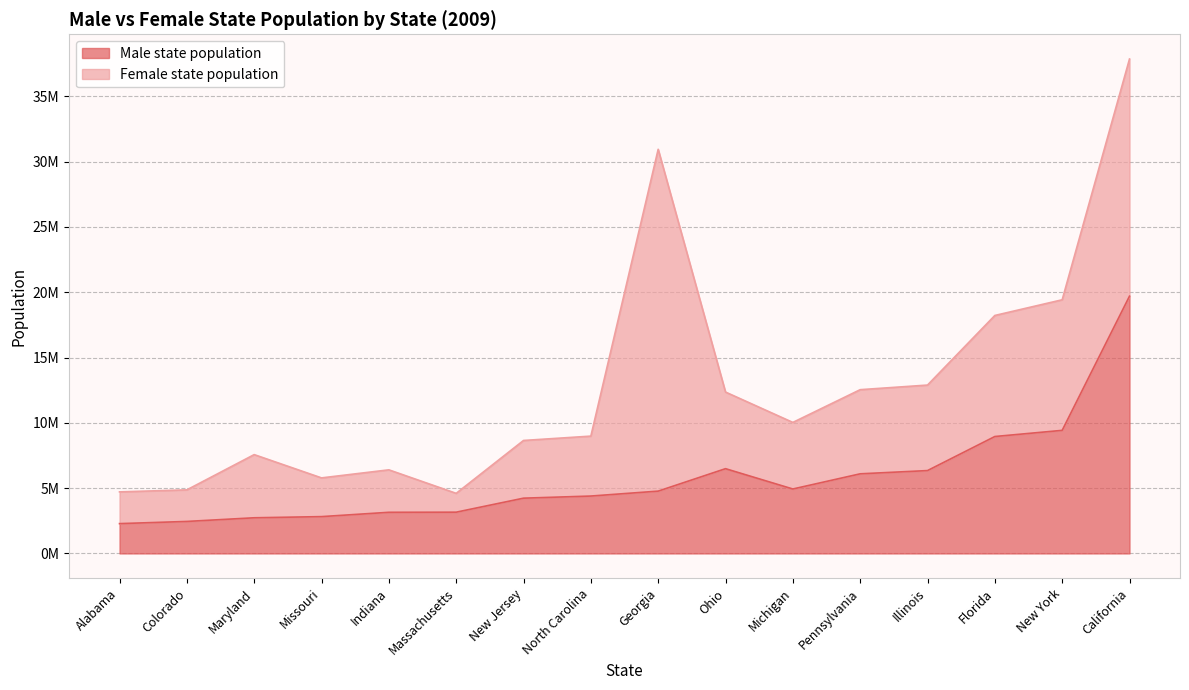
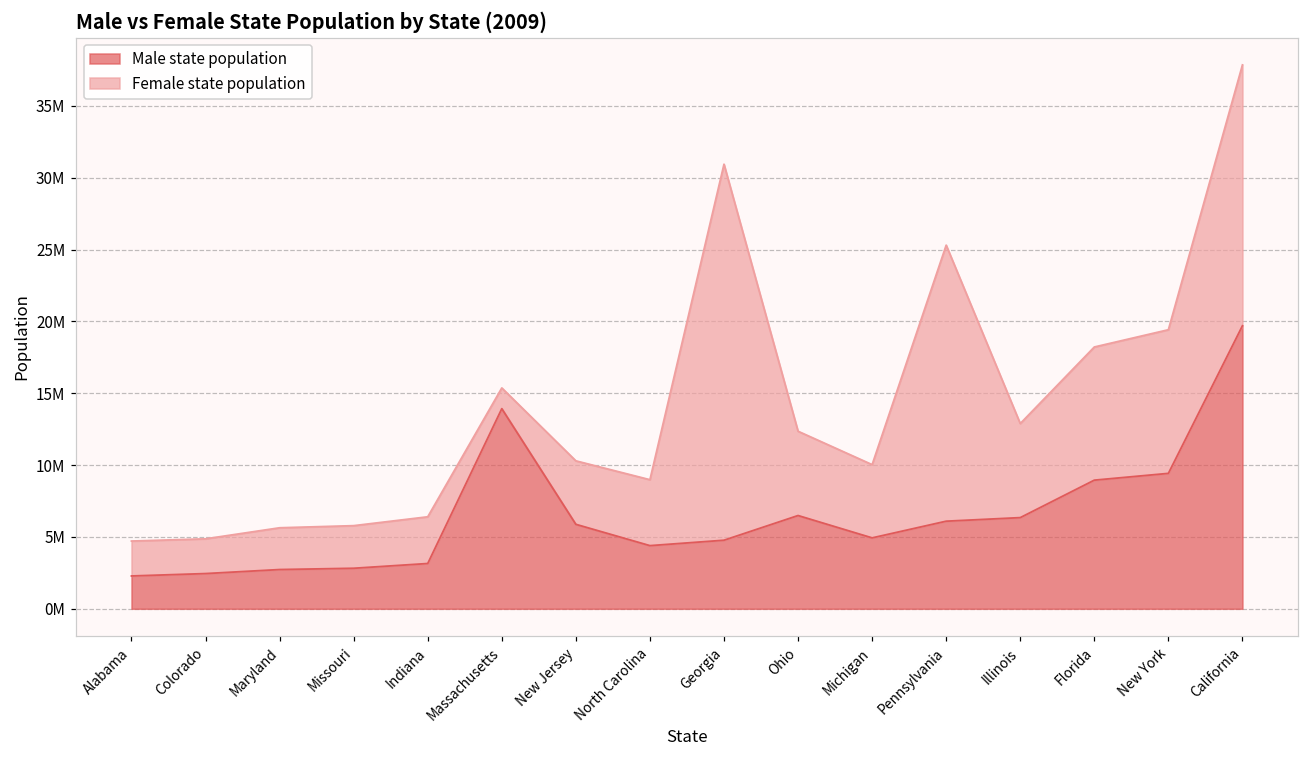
Female state population, Maryland: 4800000 -> 2900000
Male state population, Massachusetts: 3200000 -> 13900000
Male state population, New Jersey: 4200000 -> 5900000
Female state population, Pennsylvania: 6400000 -> 19200000
